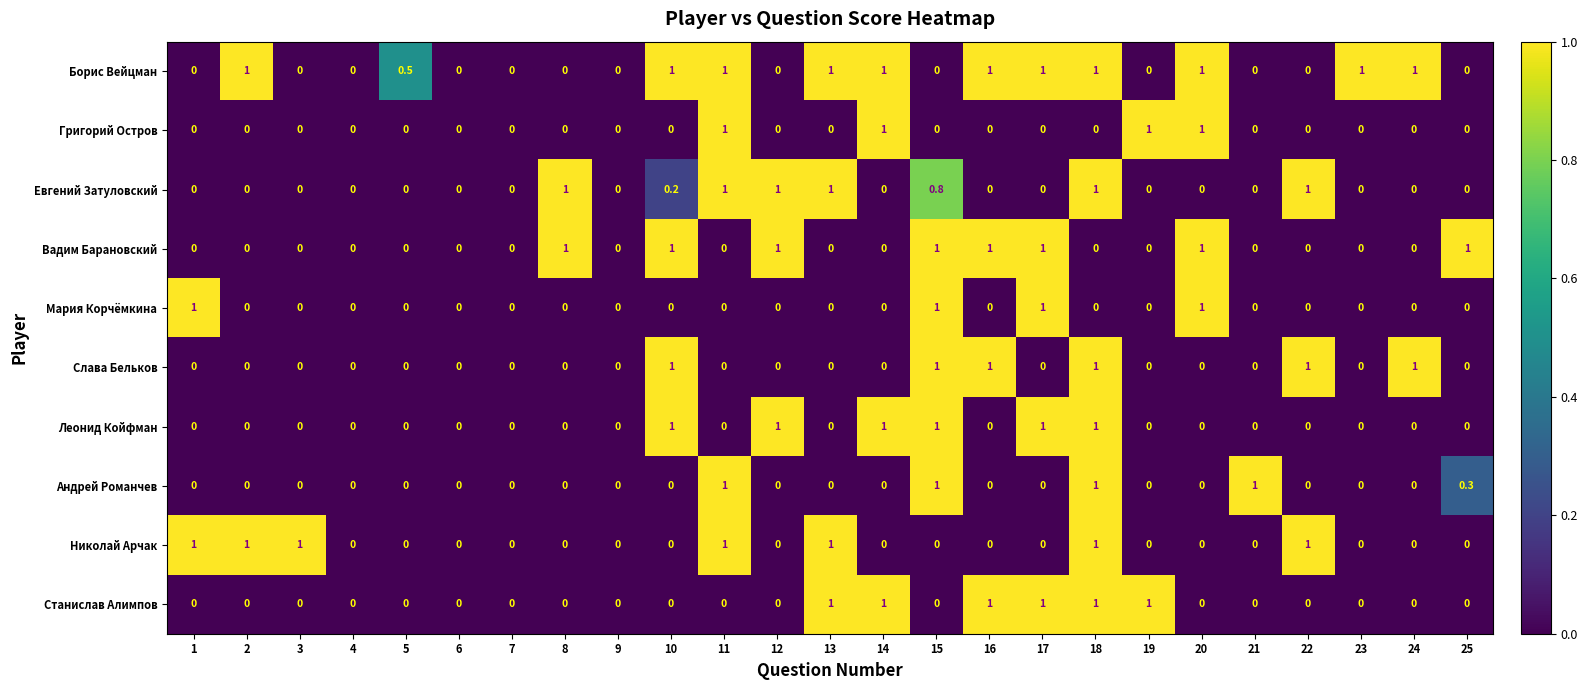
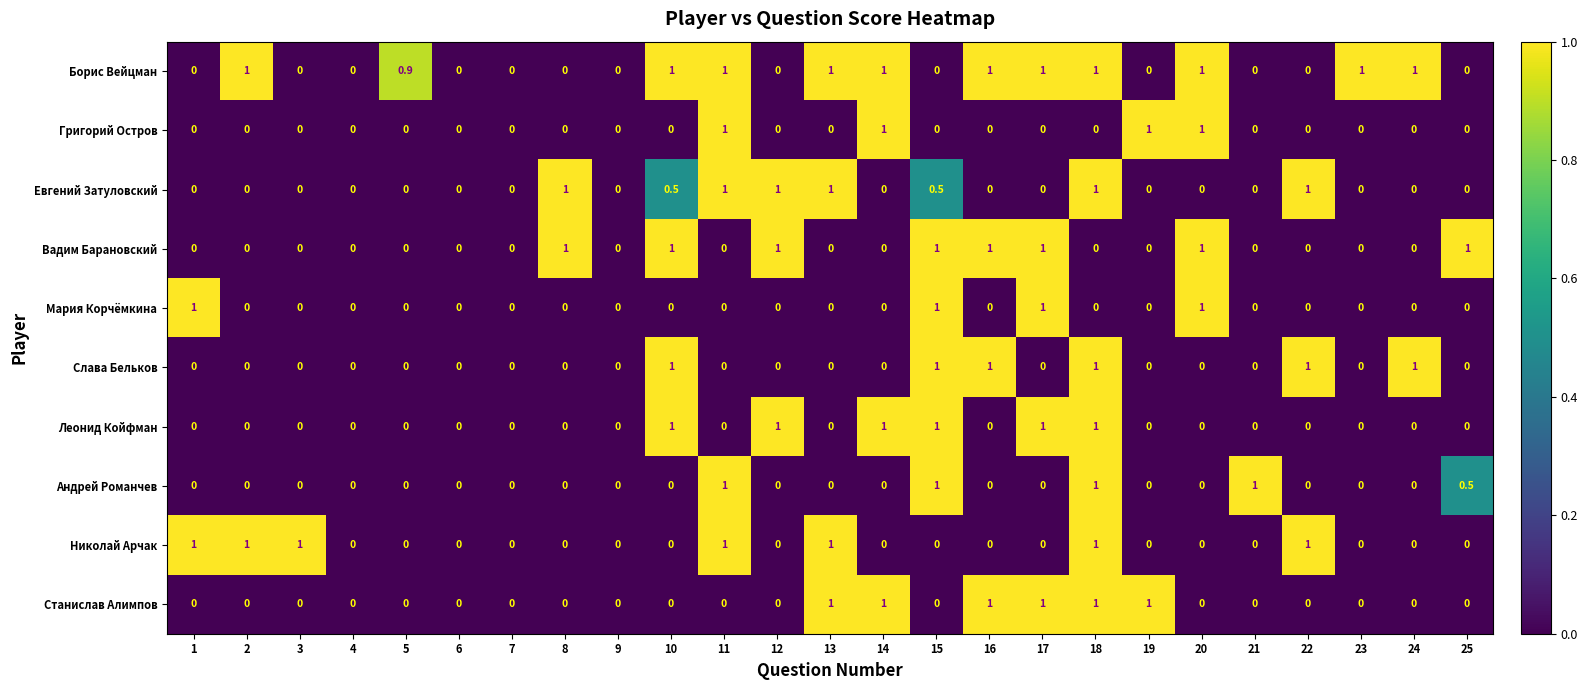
Борис Вейцман, 5: 0.5 -> 0.9
Евгений Затуловский, 10: 0.2 -> 0.5
Евгений Затуловский, 15: 0.8 -> 0.5
Андрей Романчев, 25: 0.3 -> 0.5
